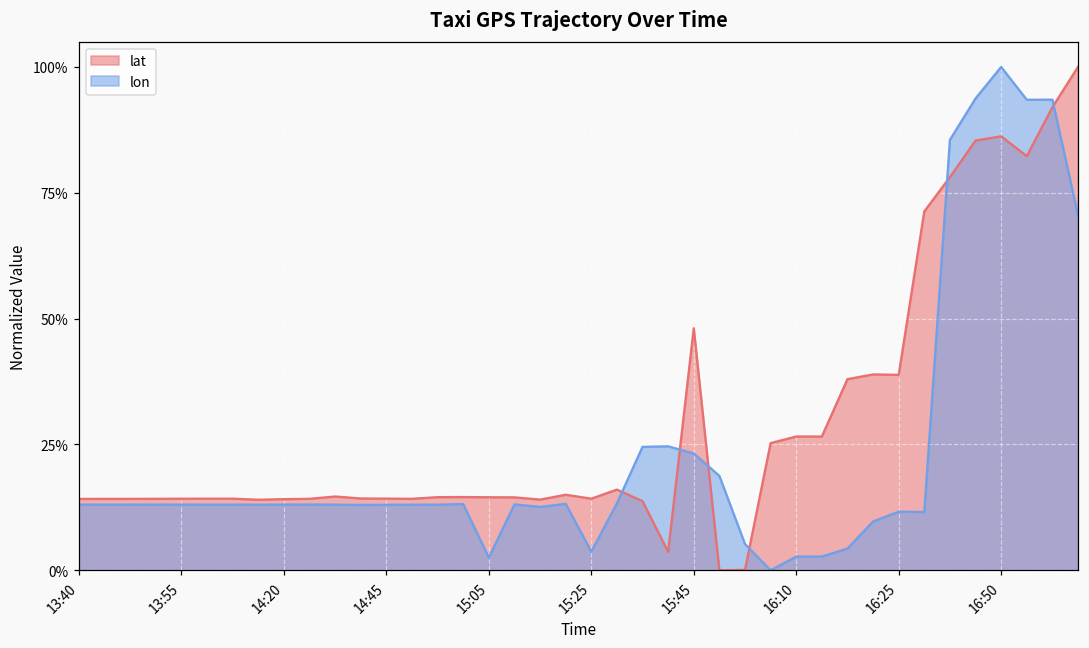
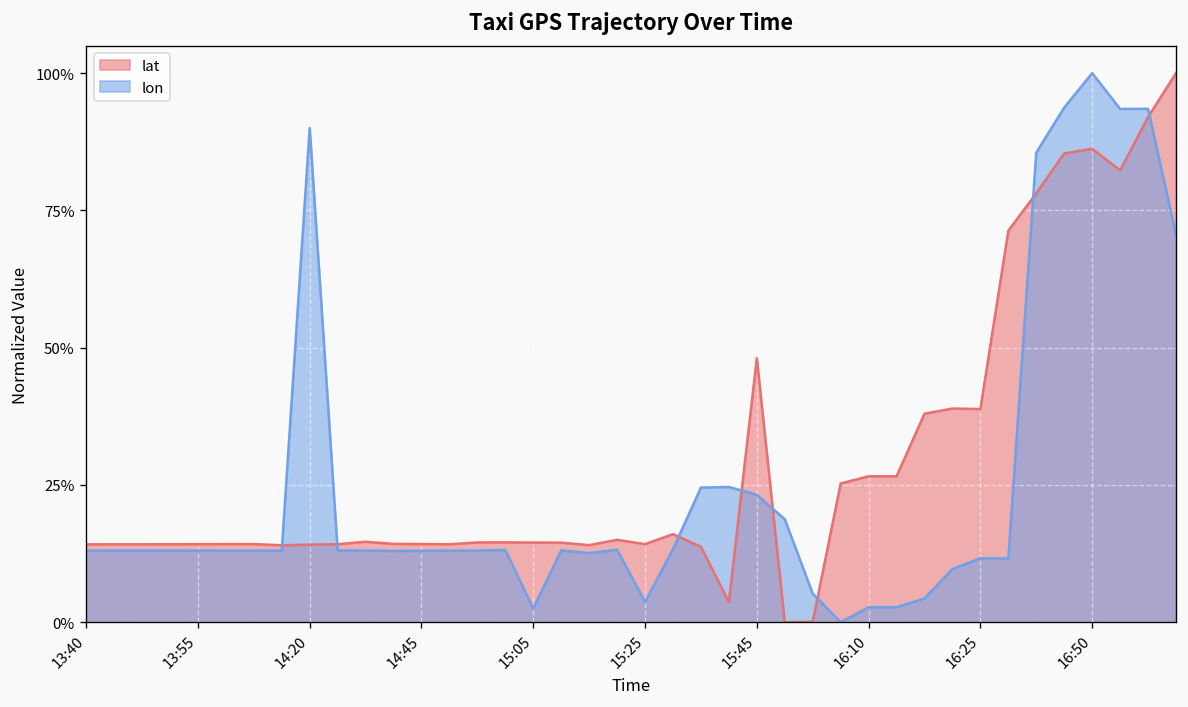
lon, 14:20: 13% -> 90%
